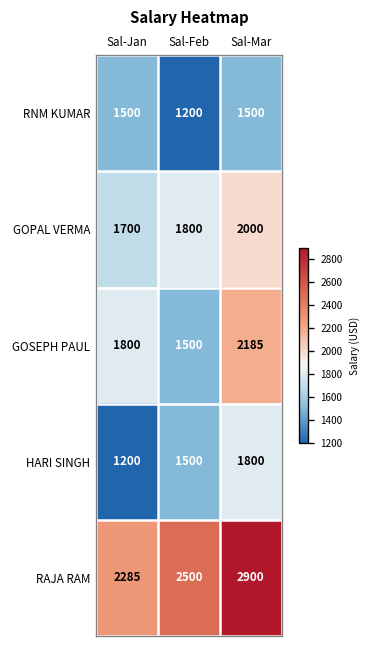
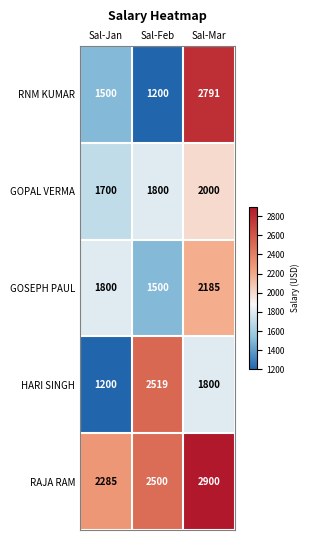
RNM KUMAR, Sal-Mar: 1500 -> 2791
HARI SINGH, Sal-Feb: 1500 -> 2519
